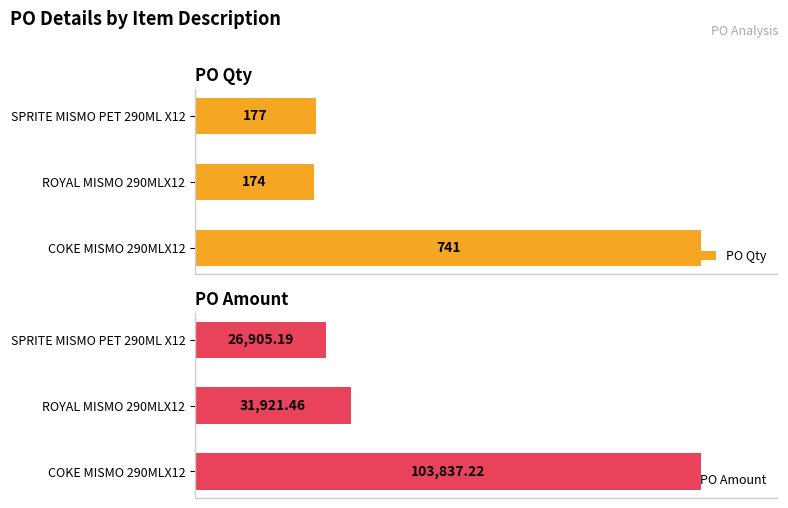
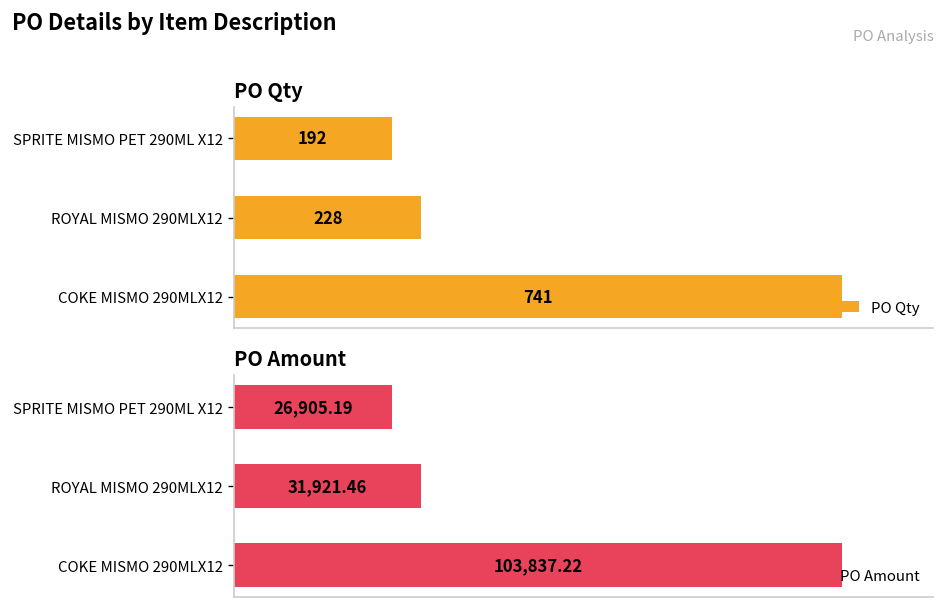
PO Qty, SPRITE MISMO PET 290ML X12: 177 -> 192
PO Qty, ROYAL MISMO 290MLX12: 174 -> 228
